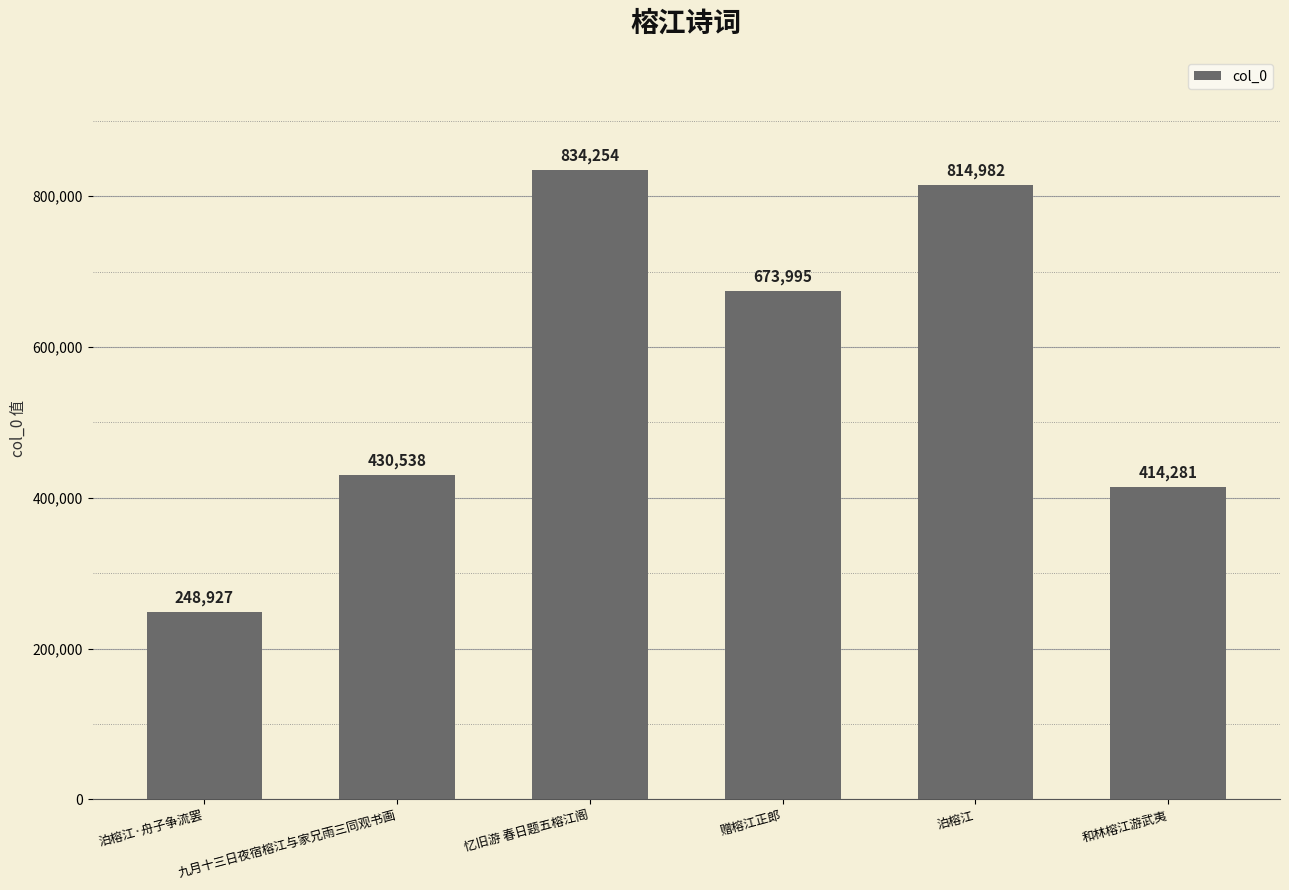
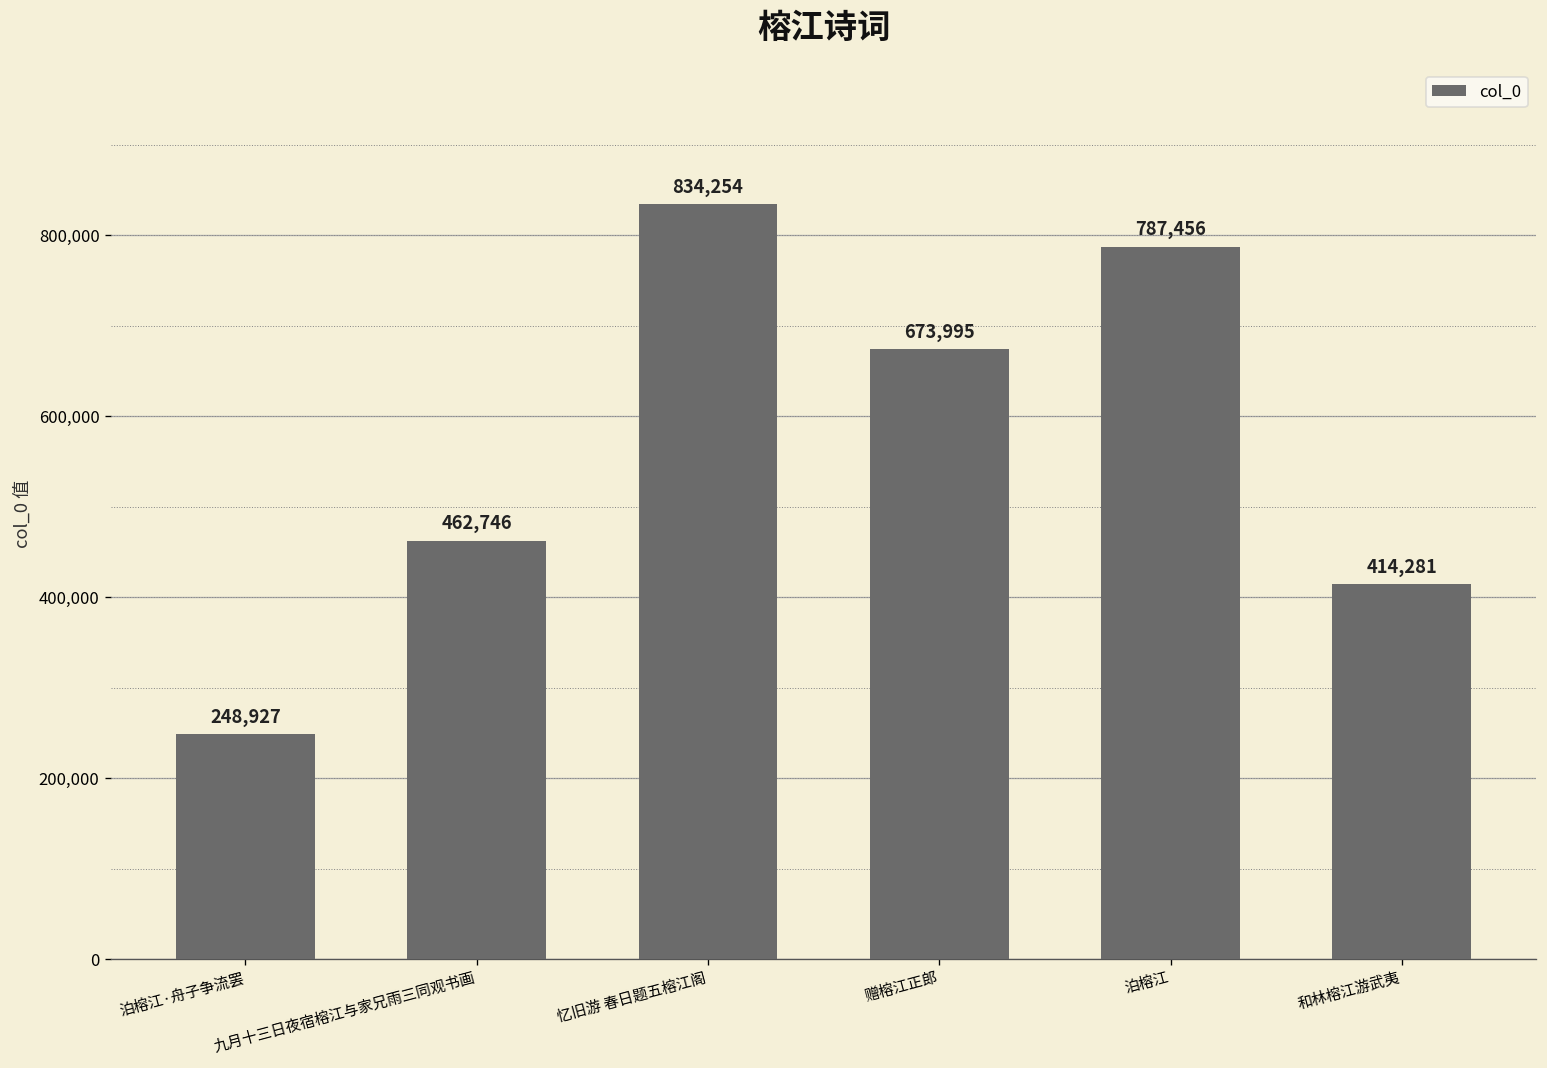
九月十三日夜宿榕江与家兄雨三同观书画: 430,538 -> 462,746
泊榕江: 814,982 -> 787,456
